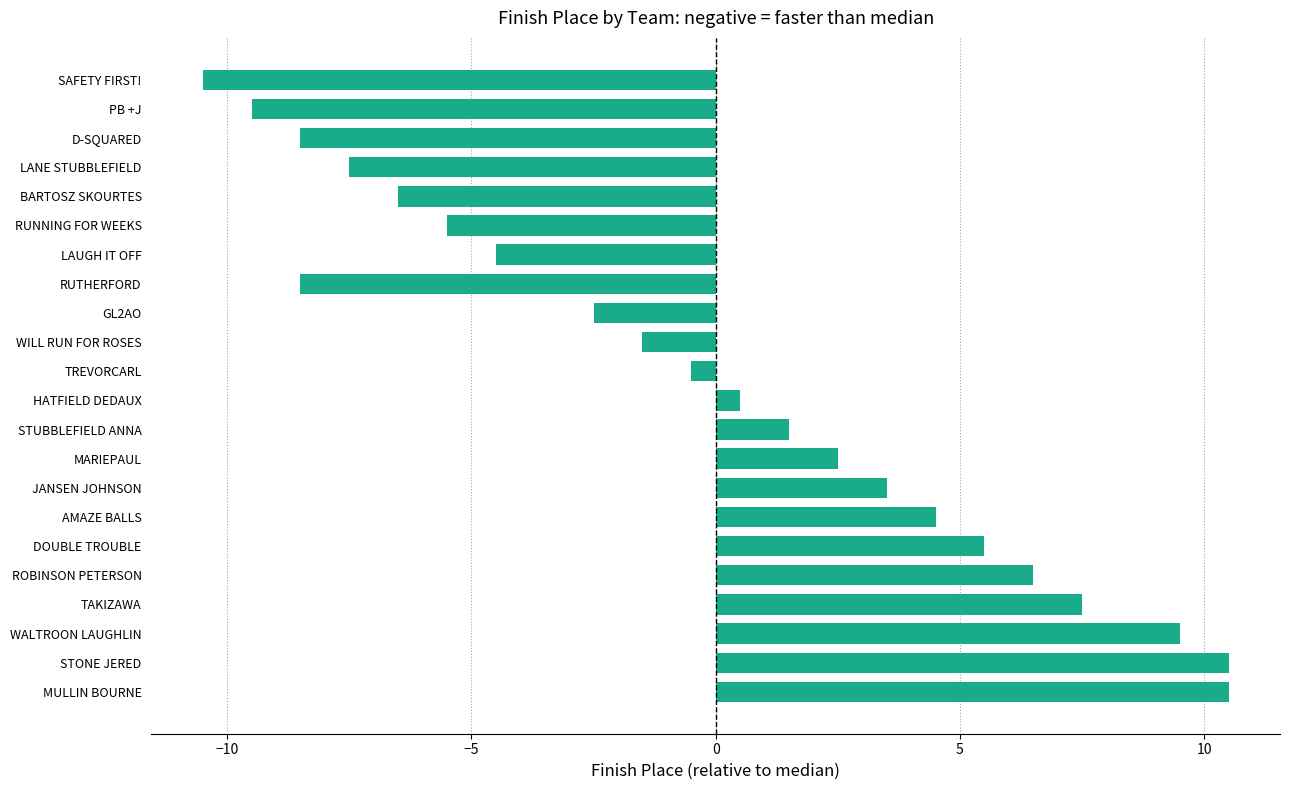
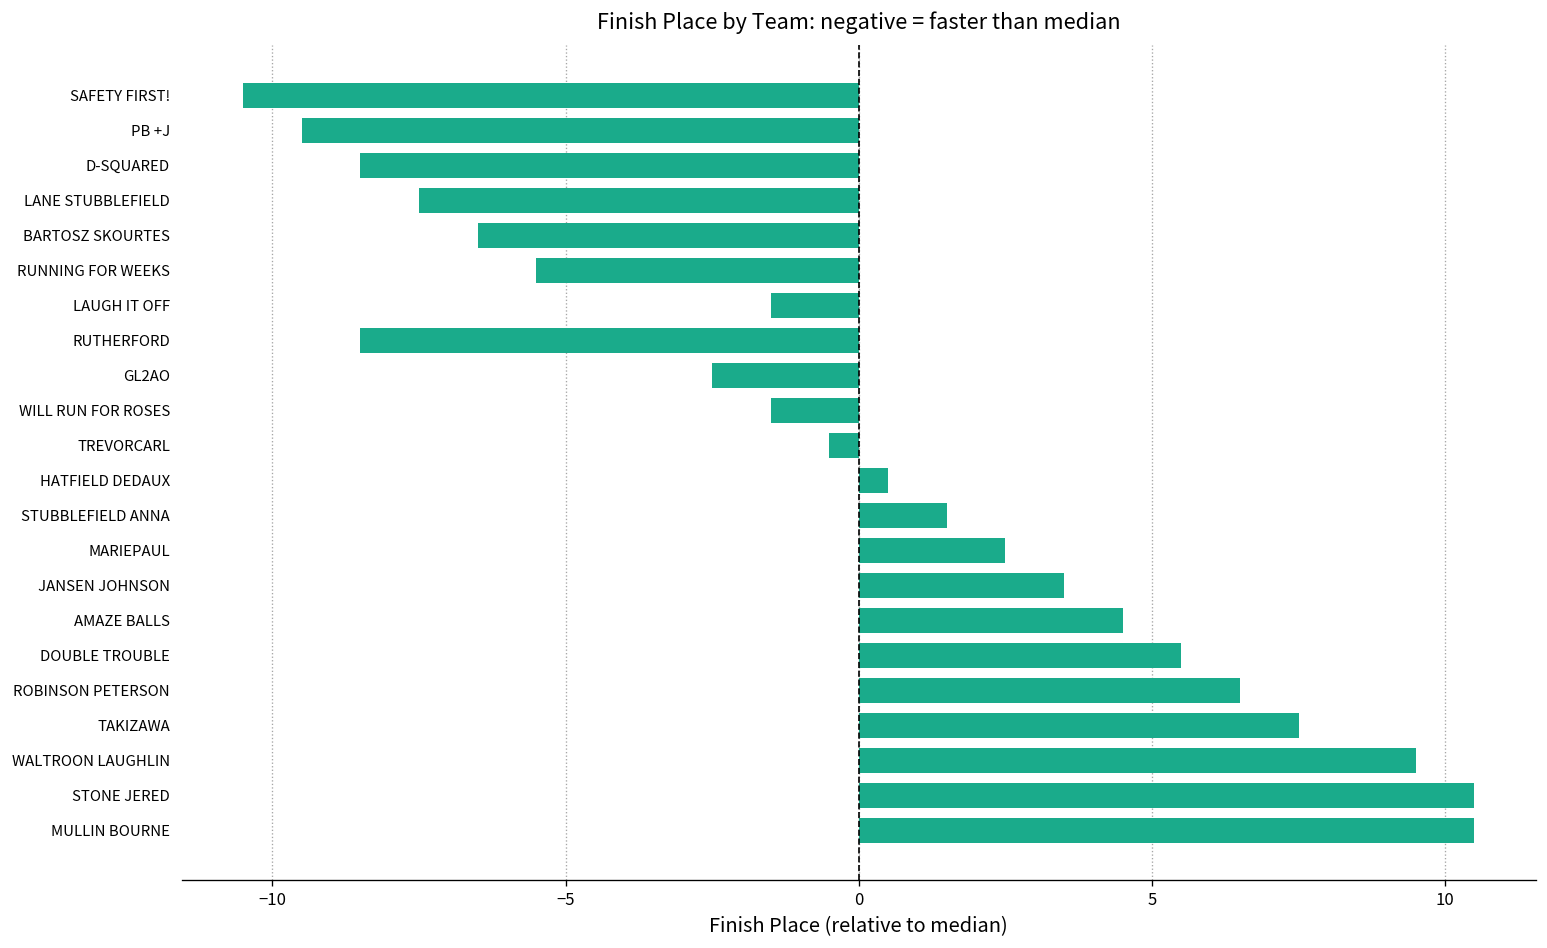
LAUGH IT OFF: -4.5 -> -1.5
